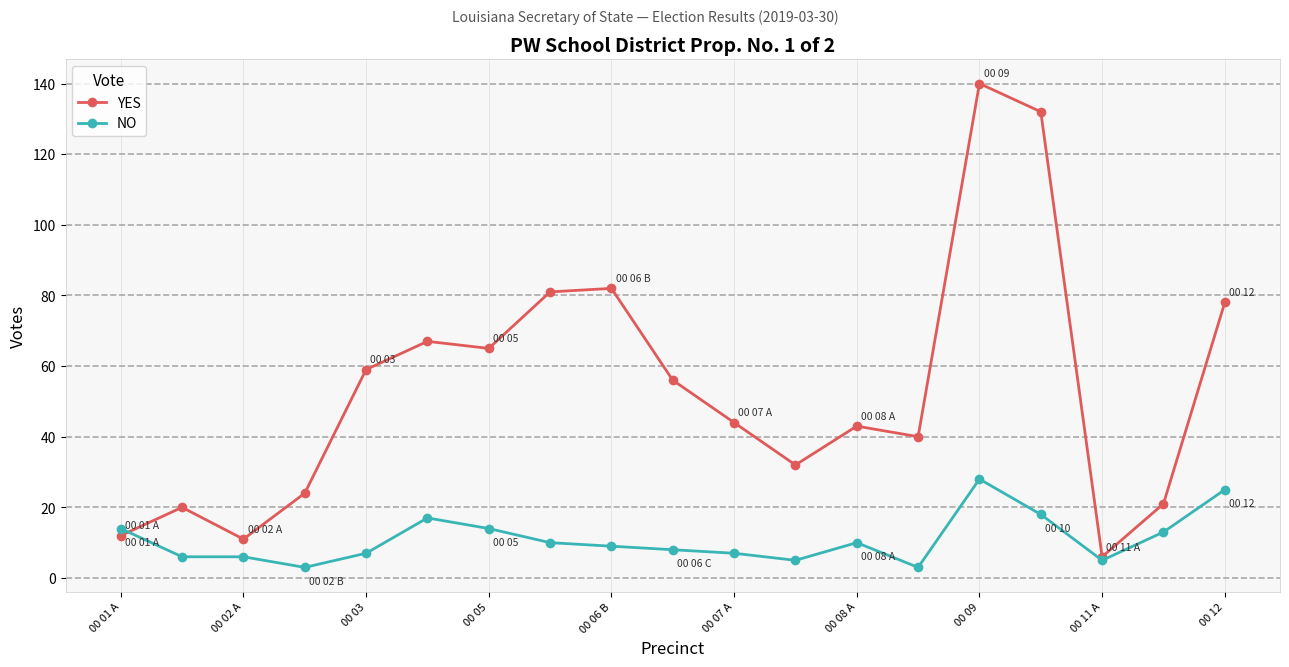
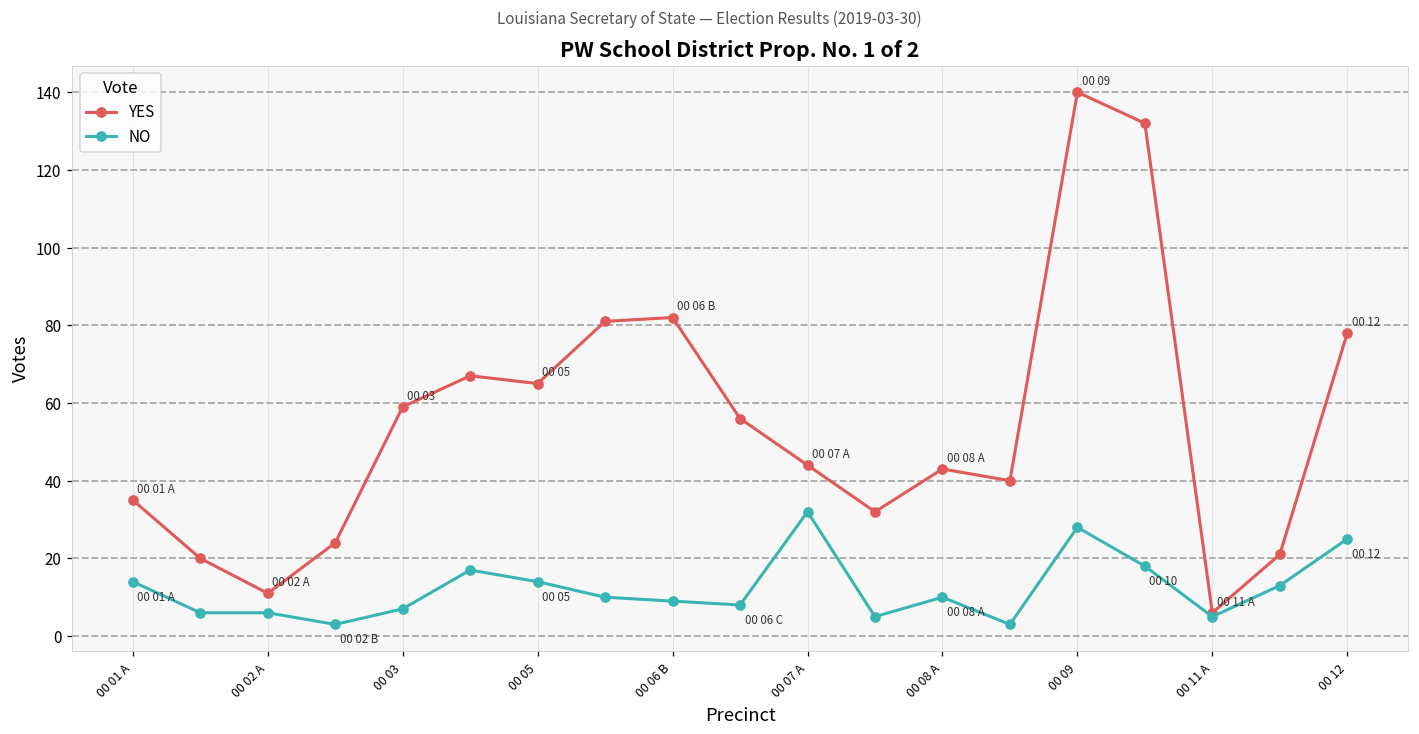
YES, 00 01 A: 12 -> 35
NO, 00 07 A: 7 -> 32
